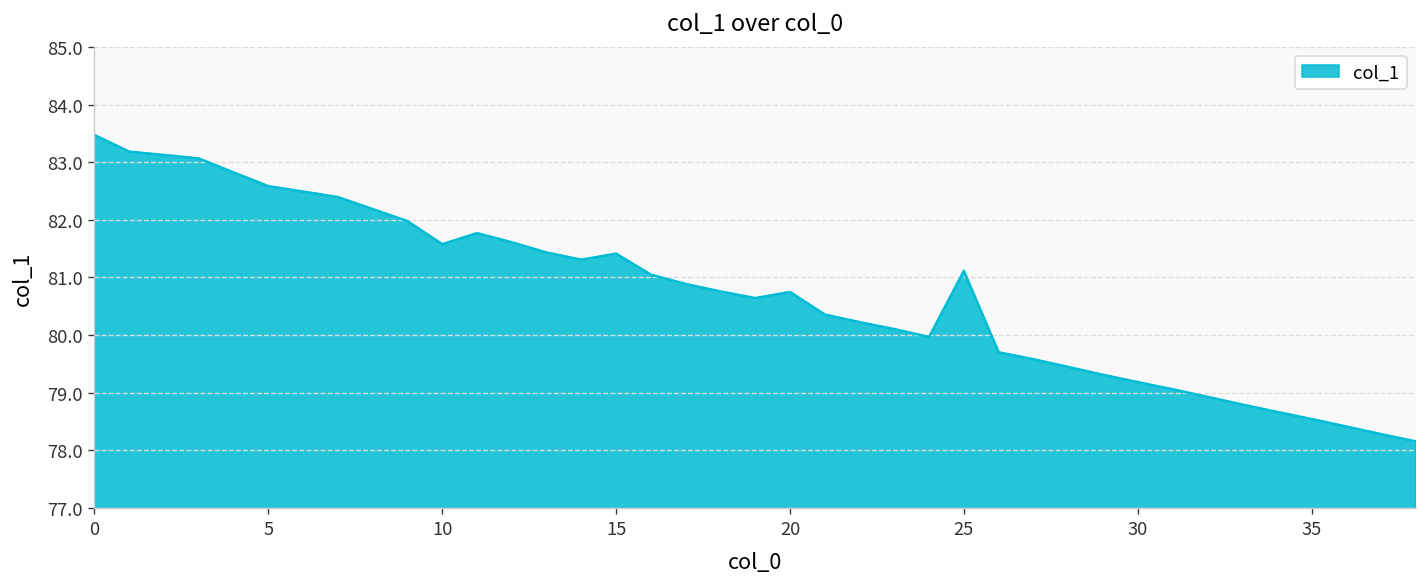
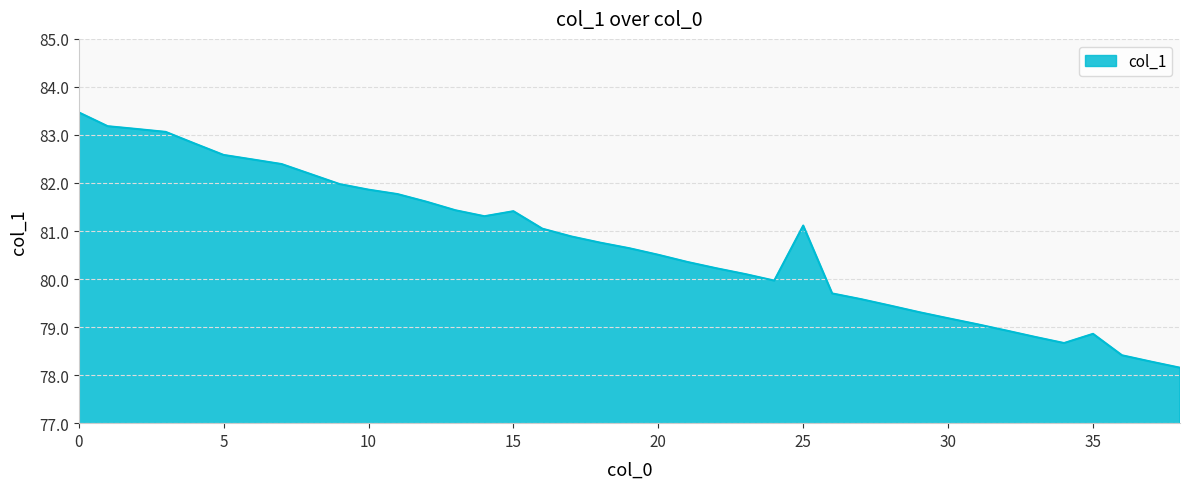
10: 81.6 -> 81.9
20: 80.7 -> 80.5
35: 78.5 -> 78.9
